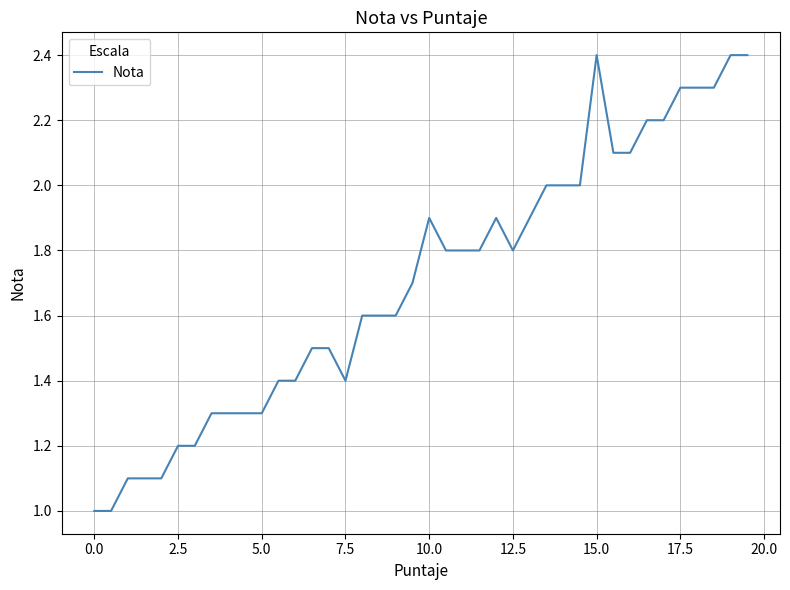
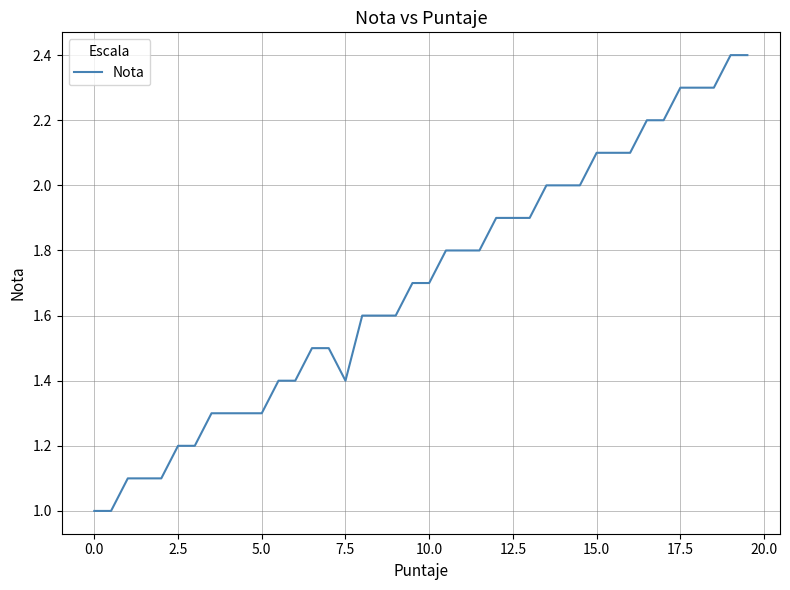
10.0: 1.9 -> 1.7
12.5: 1.8 -> 1.9
15.0: 2.4 -> 2.1
